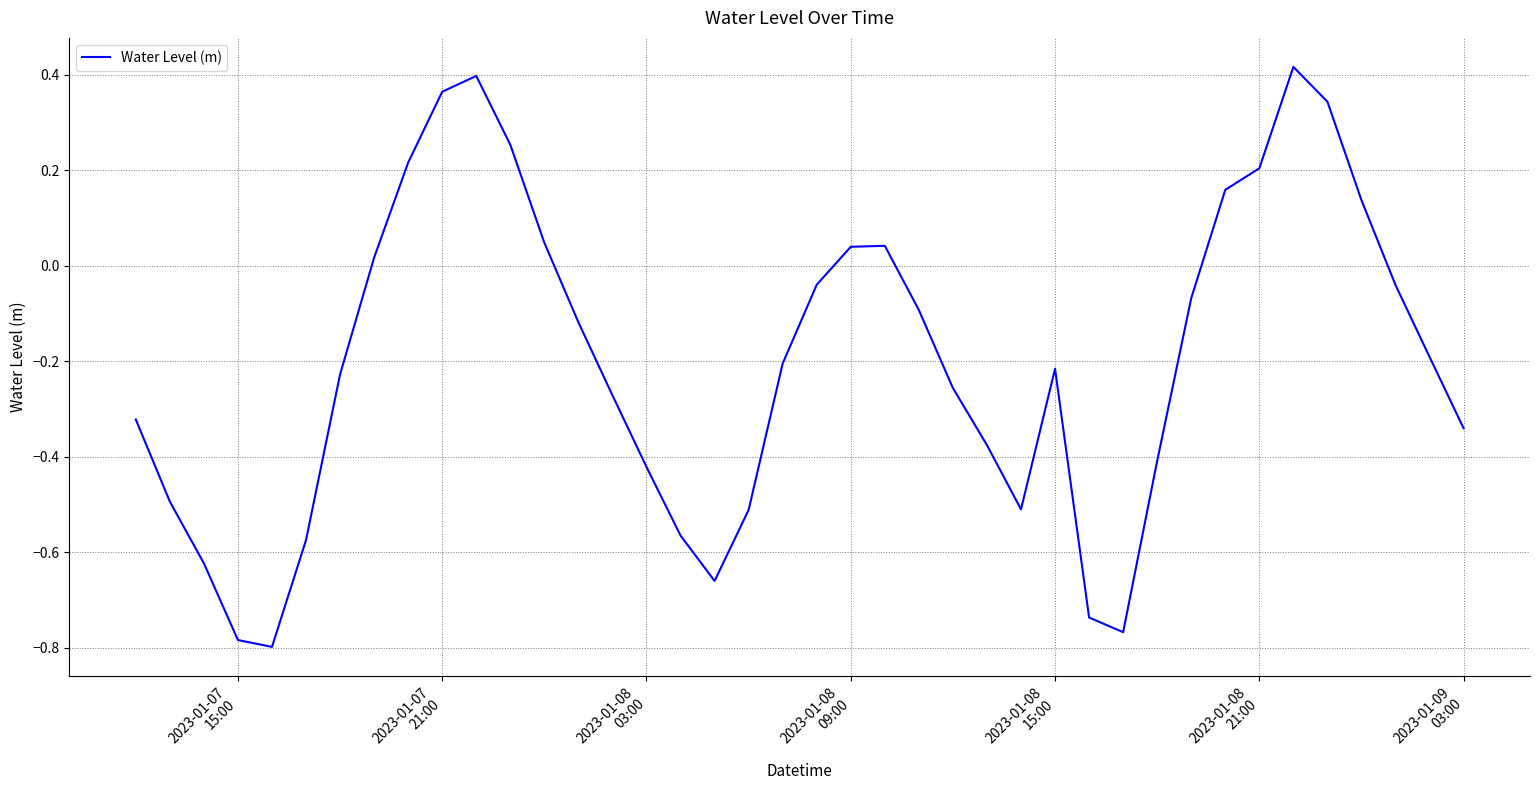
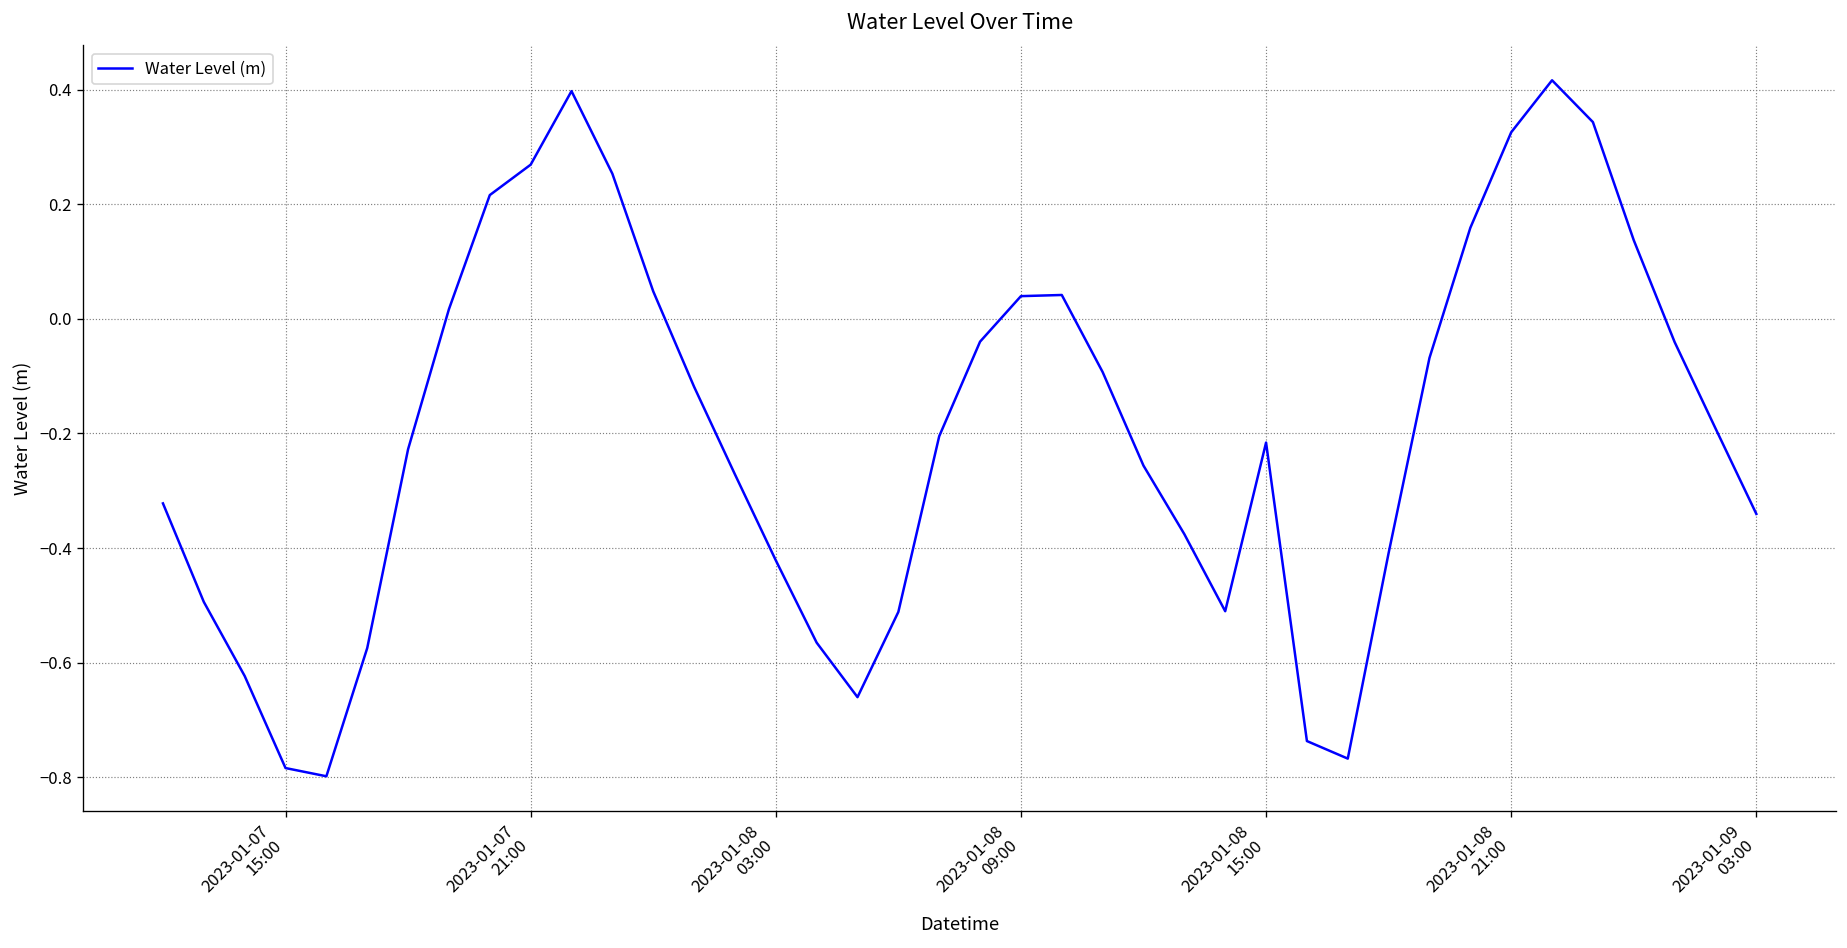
2023-01-07 21:00: 0.36 -> 0.27
2023-01-08 21:00: 0.20 -> 0.33
